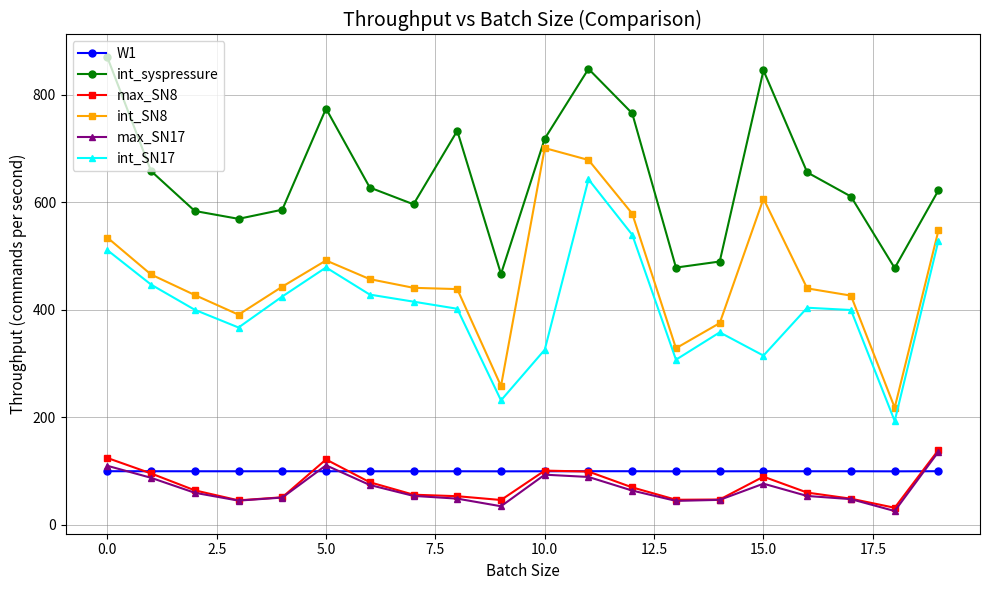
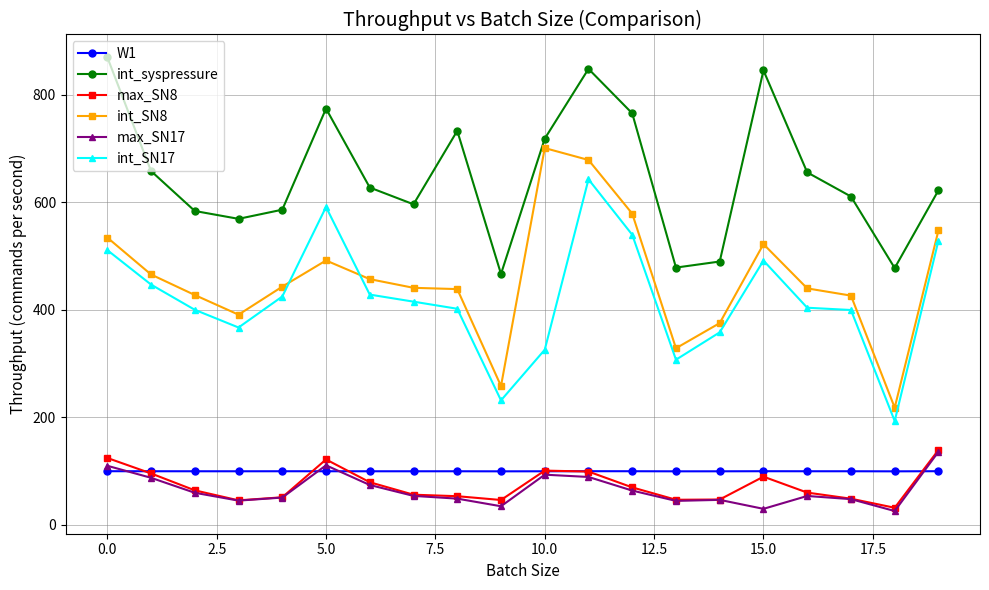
int_SN17, 5.0: 480 -> 590
int_SN8, 15.0: 610 -> 520
max_SN17, 15.0: 80 -> 30
int_SN17, 15.0: 310 -> 490
